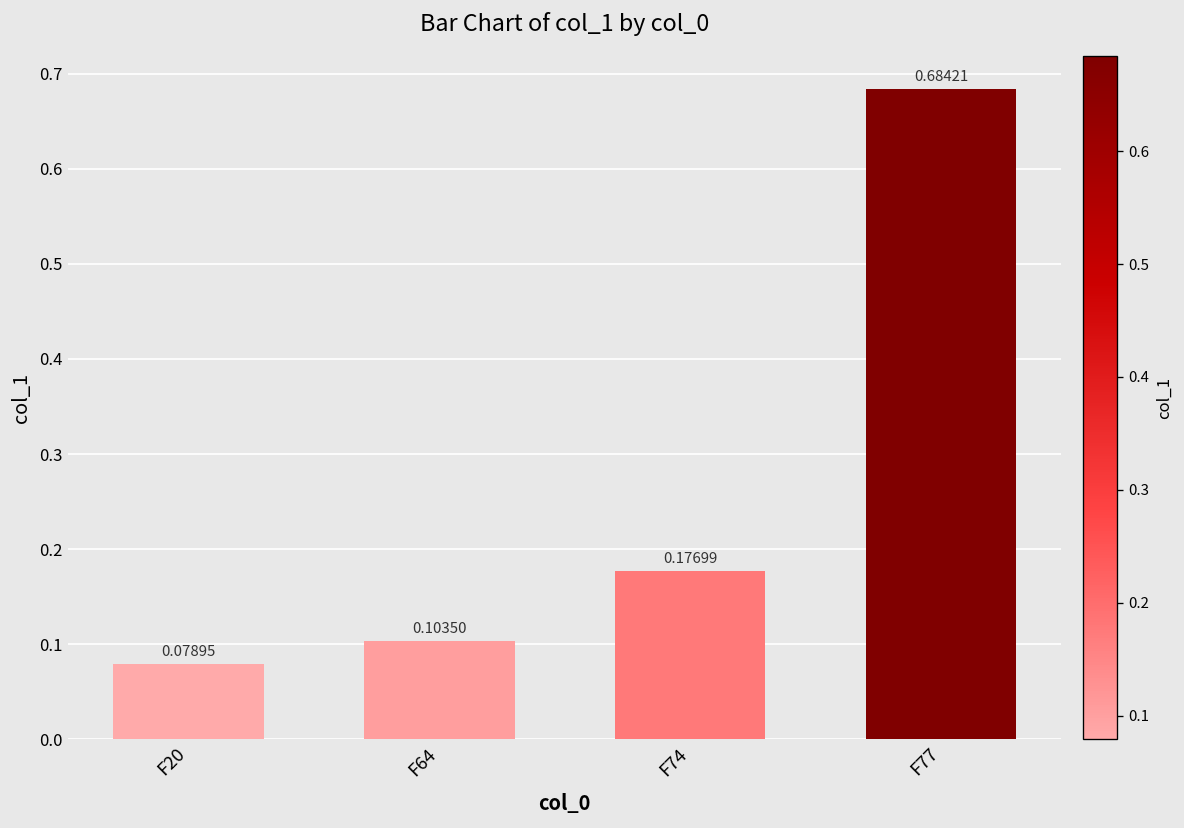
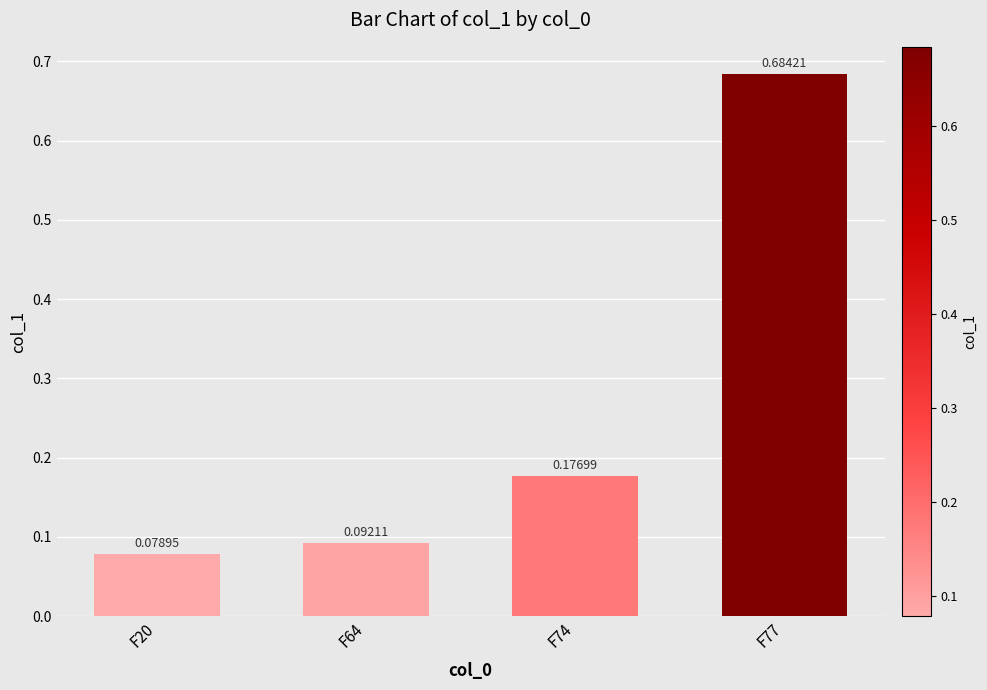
F64: 0.10350 -> 0.09211
